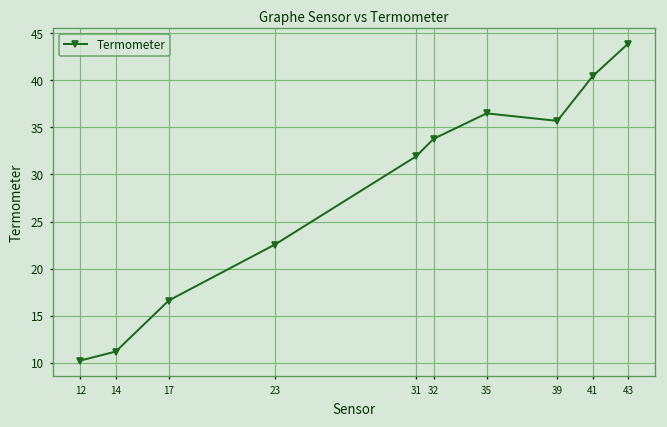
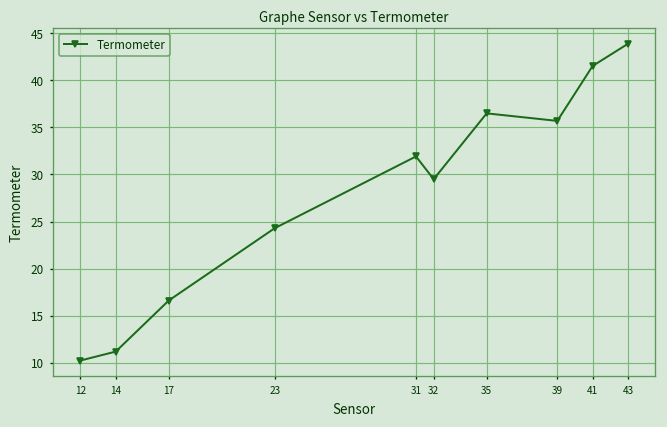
23: 23 -> 24
32: 34 -> 30
41: 40 -> 42
